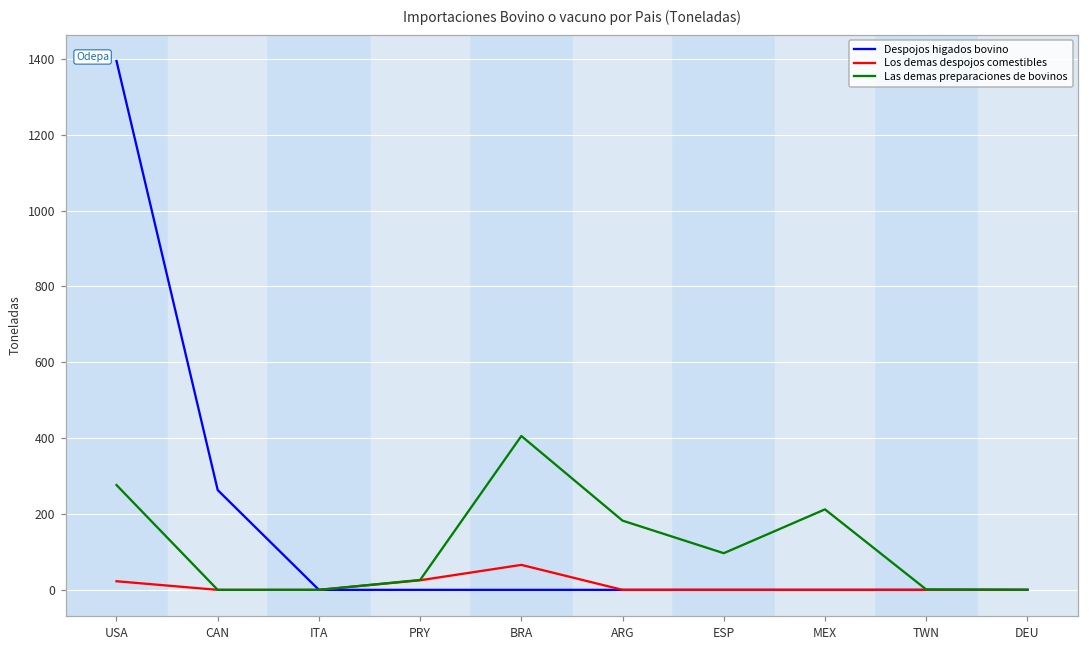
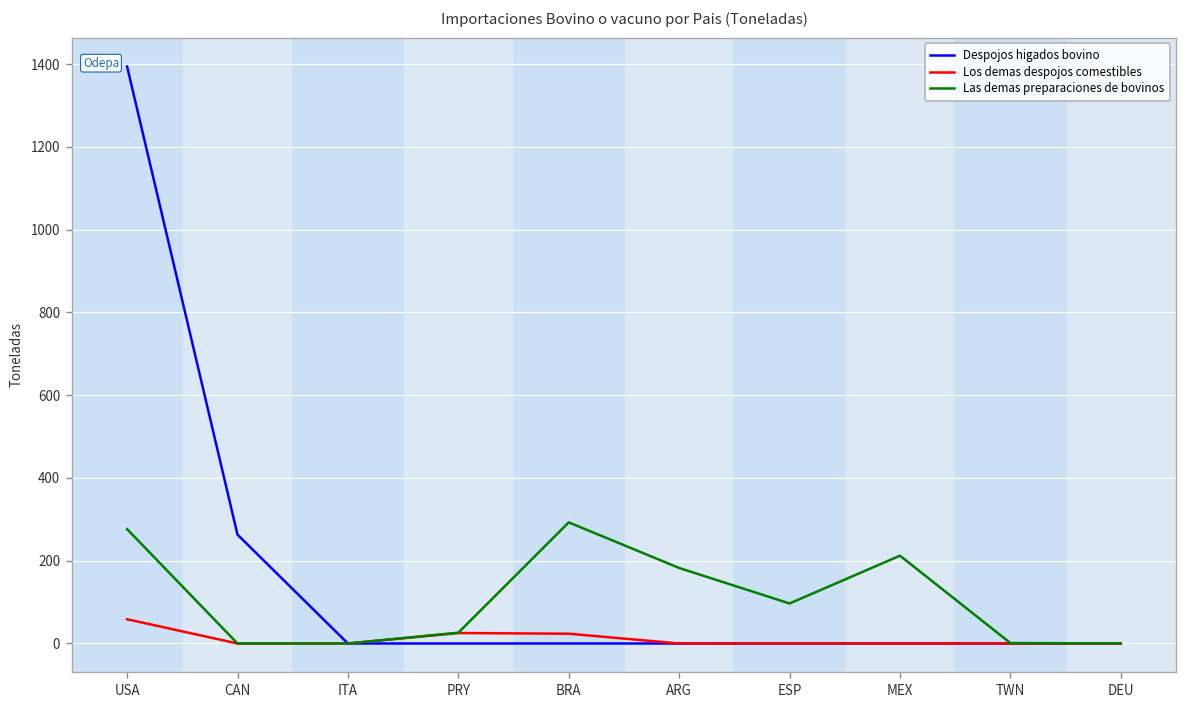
Los demas despojos comestibles, USA: 20 -> 60
Los demas despojos comestibles, BRA: 70 -> 20
Las demas preparaciones de bovinos, BRA: 410 -> 290
